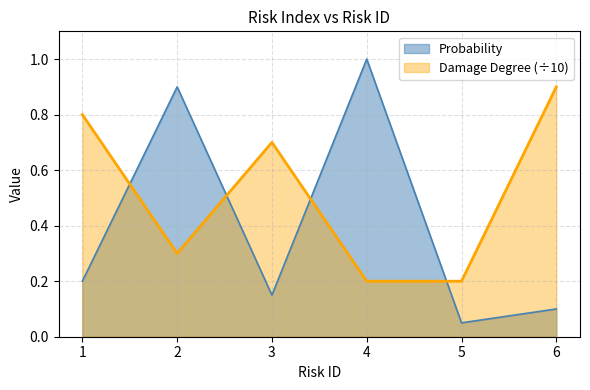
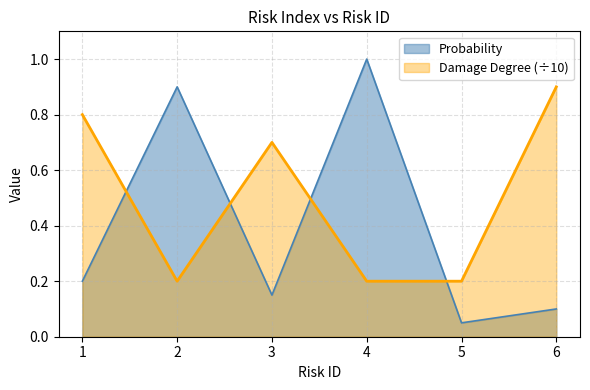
Damage Degree (÷10), 2: 0.30 -> 0.20
